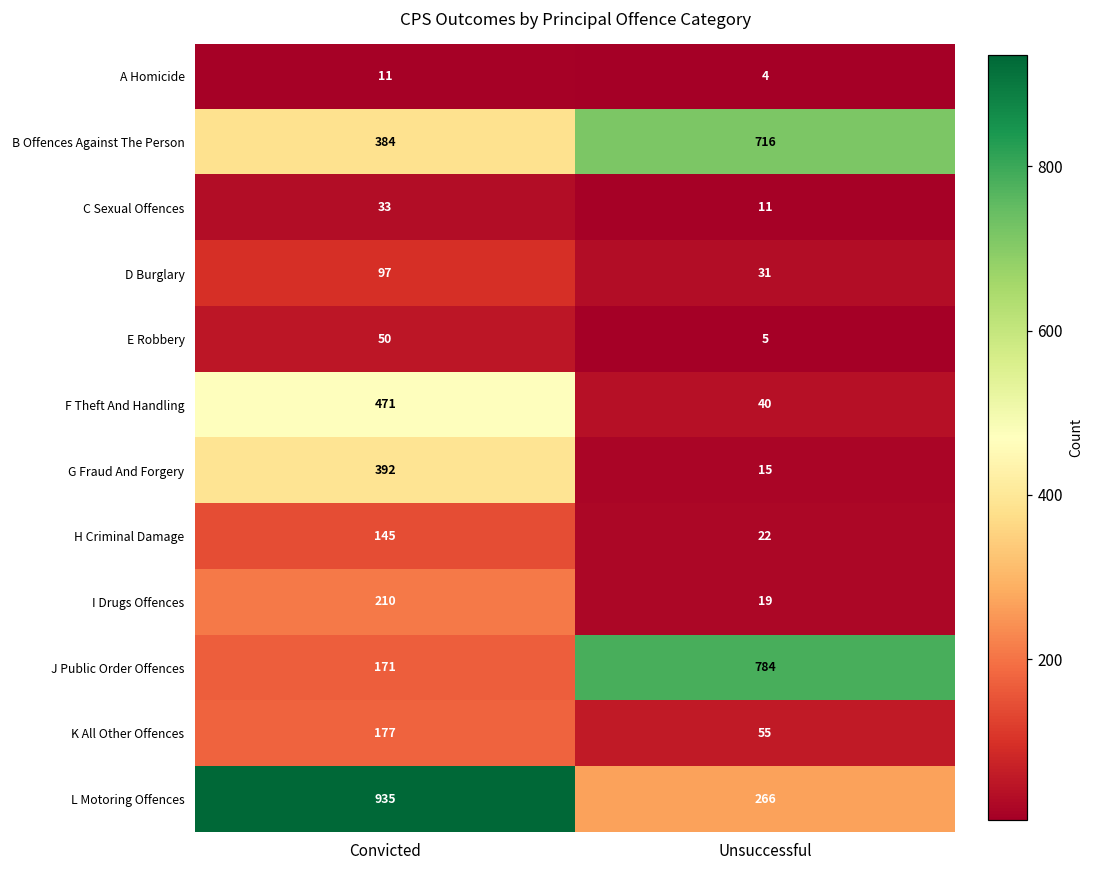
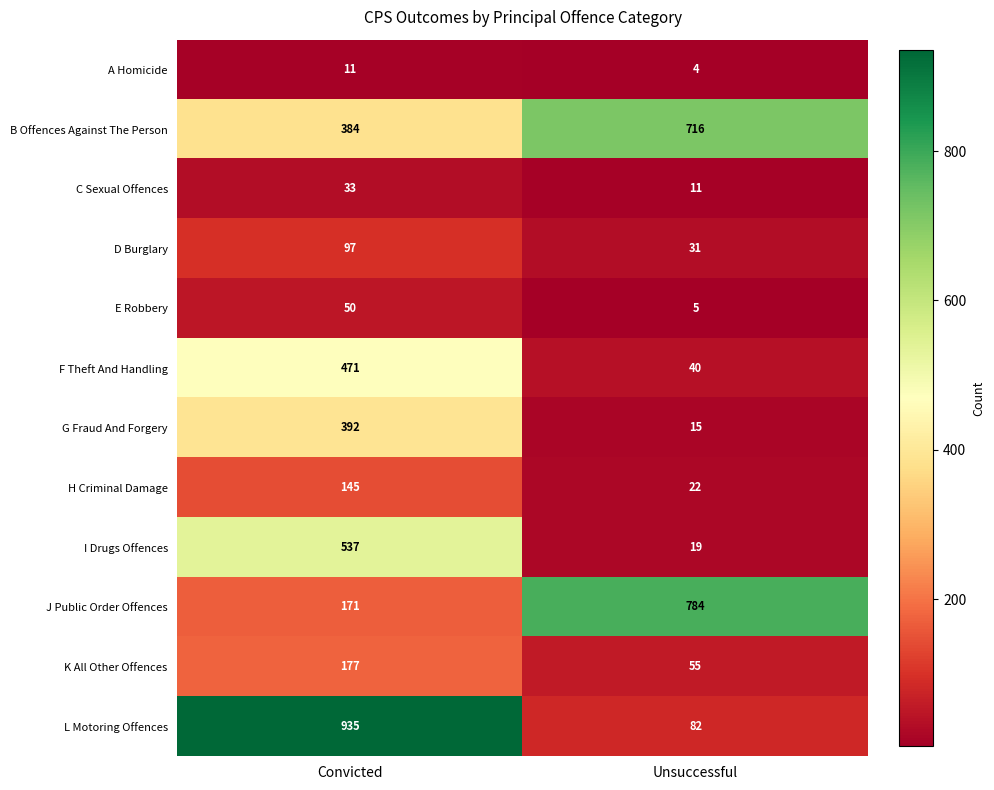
I Drugs Offences, Convicted: 210 -> 537
L Motoring Offences, Unsuccessful: 266 -> 82
